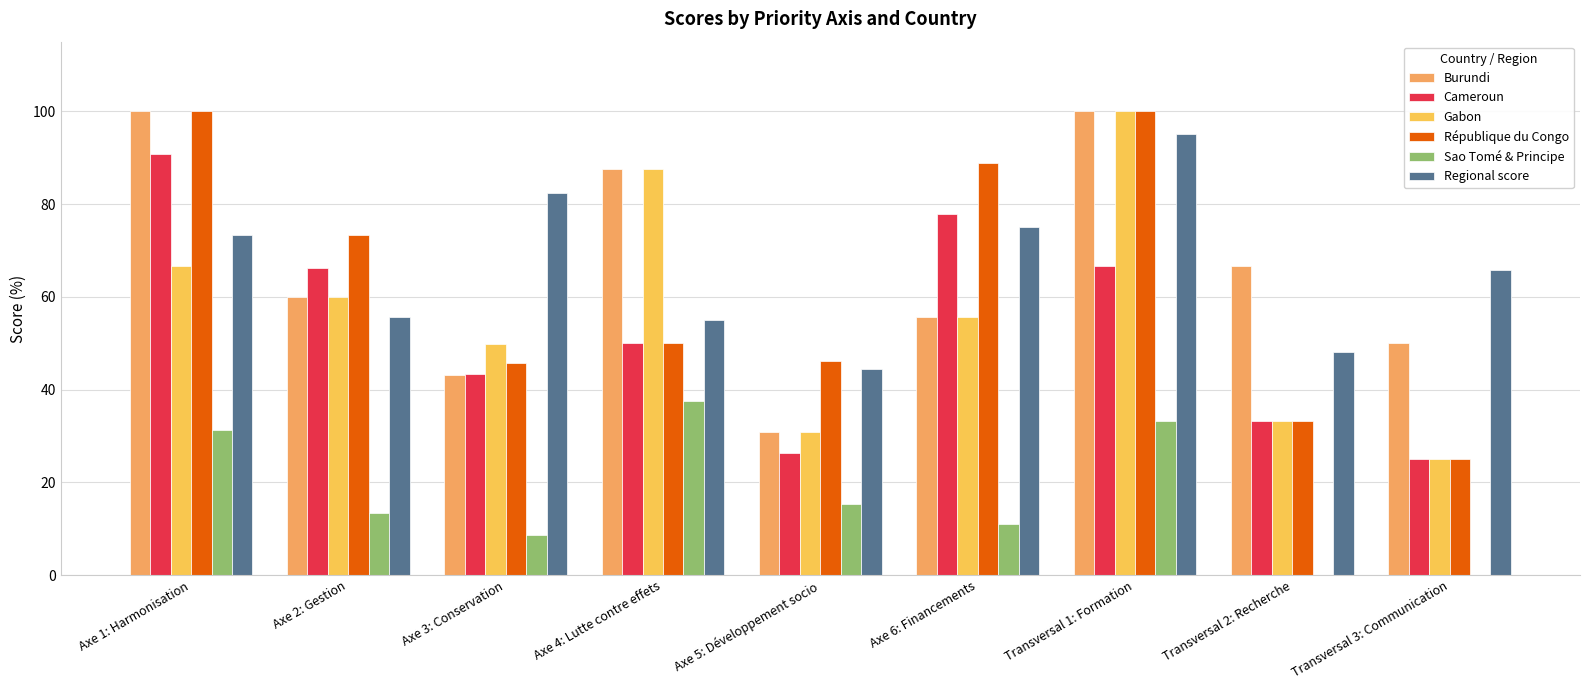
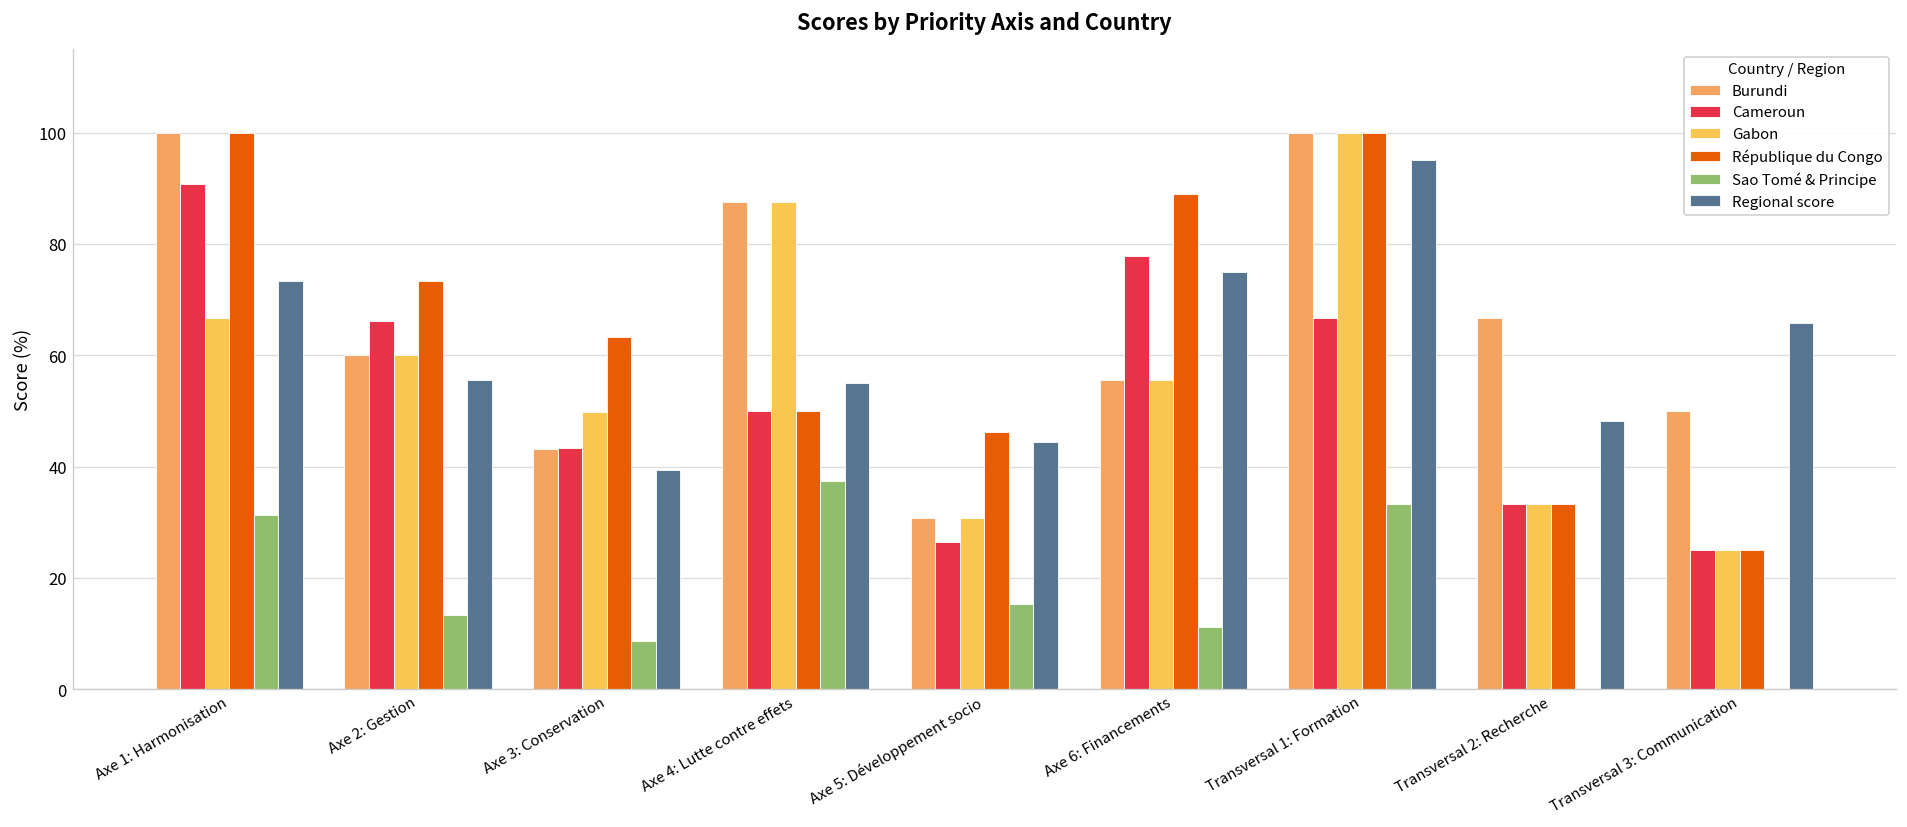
République du Congo, Axe 3: Conservation: 46 -> 63
Regional score, Axe 3: Conservation: 82 -> 39
